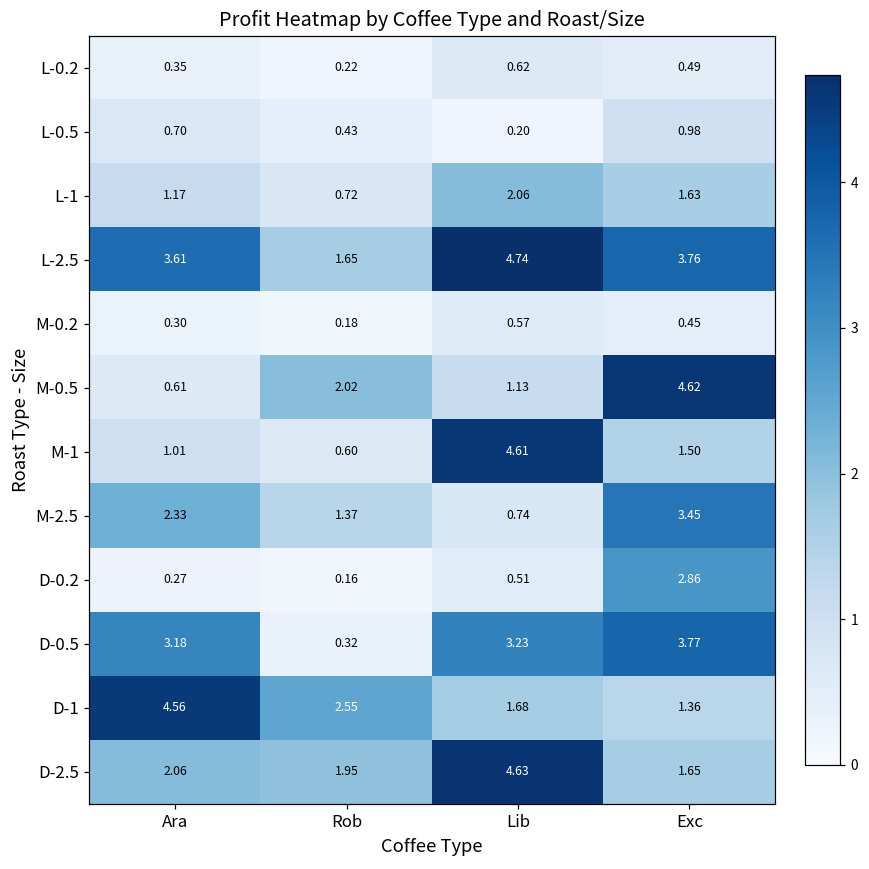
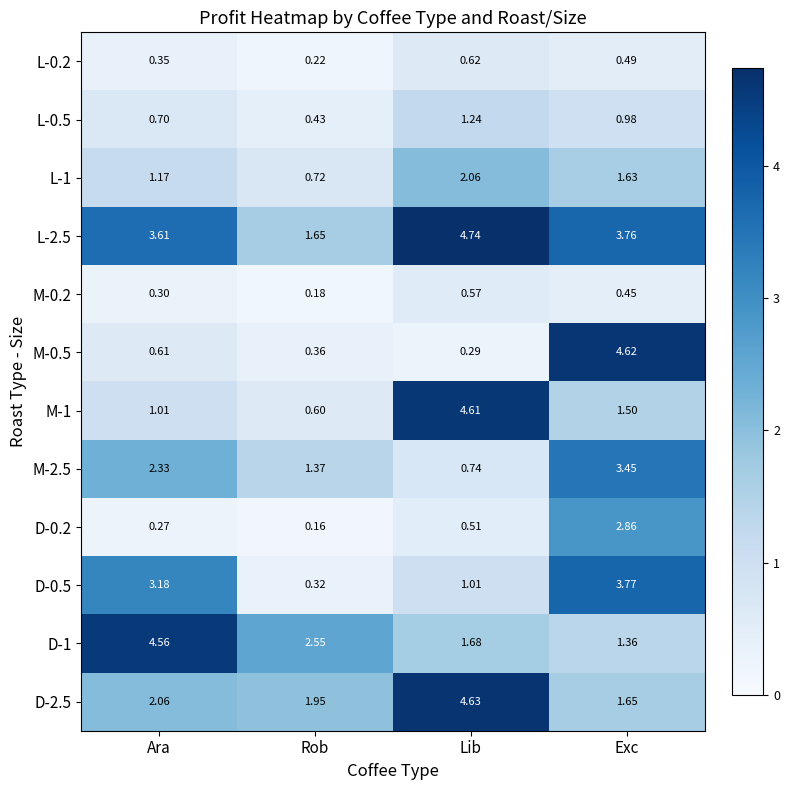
L-0.5, Lib: 0.20 -> 1.24
M-0.5, Rob: 2.02 -> 0.36
M-0.5, Lib: 1.13 -> 0.29
D-0.5, Lib: 3.23 -> 1.01
